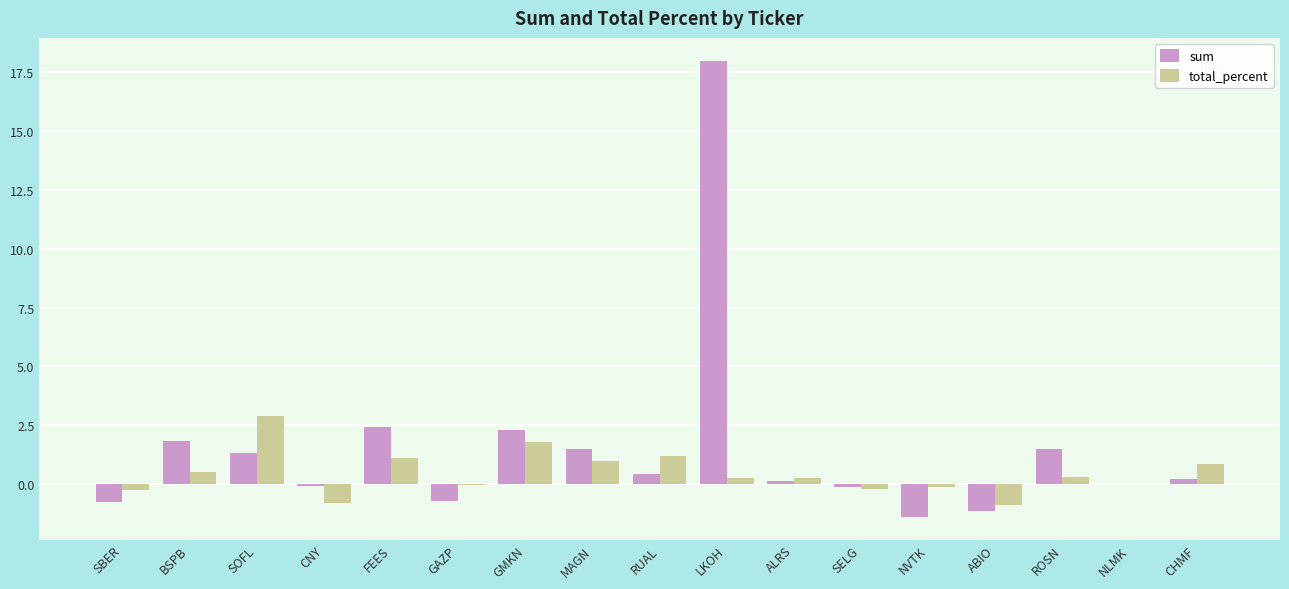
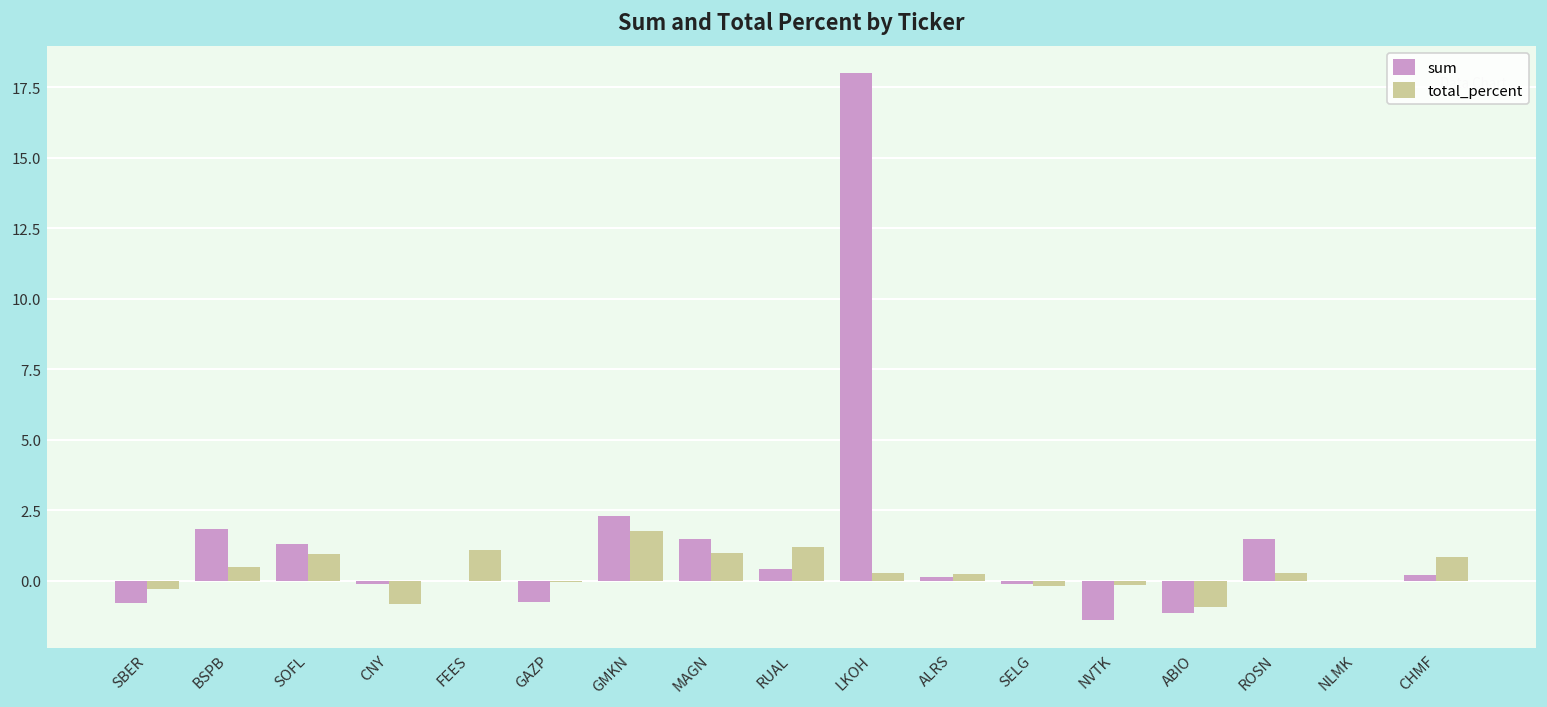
total_percent, SOFL: 2.9 -> 0.9
sum, FEES: 2.4 -> 0.0
